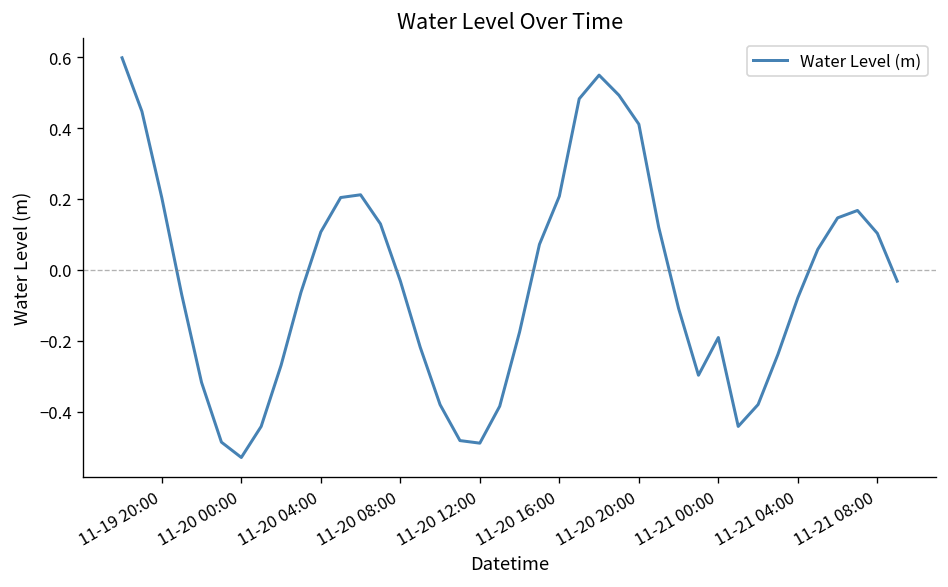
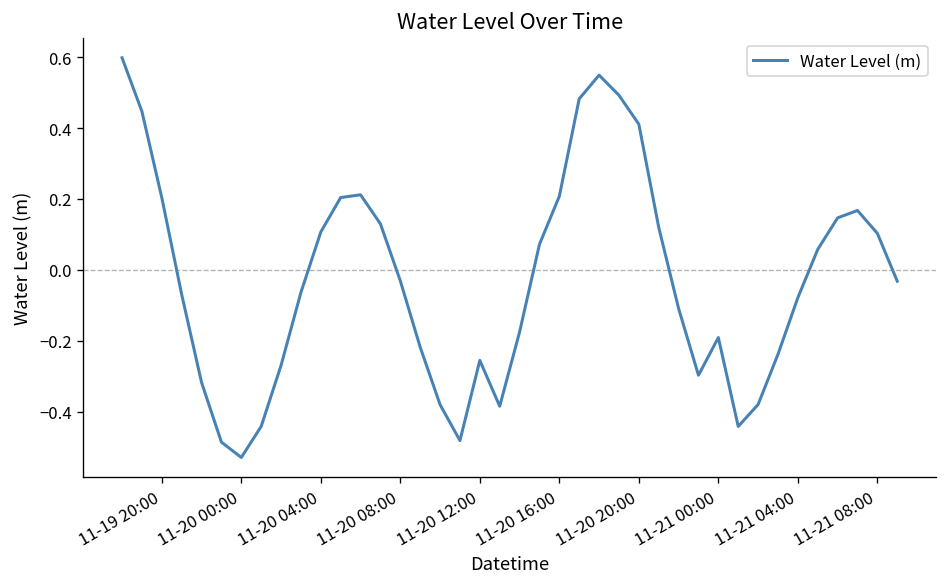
11-20 12:00: -0.49 -> -0.26
